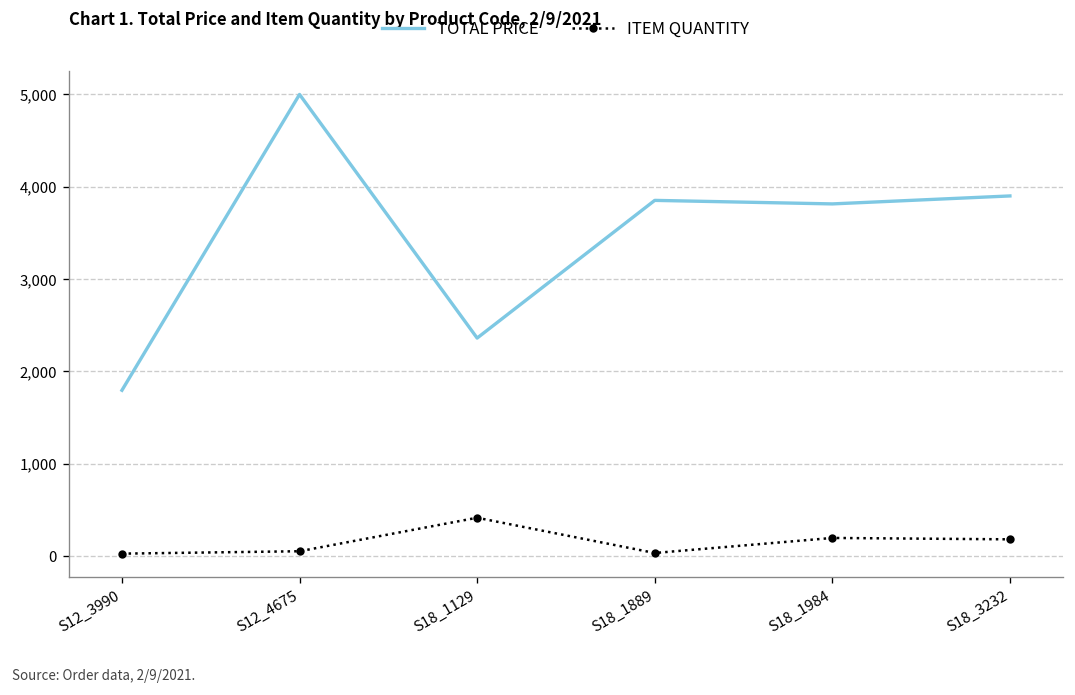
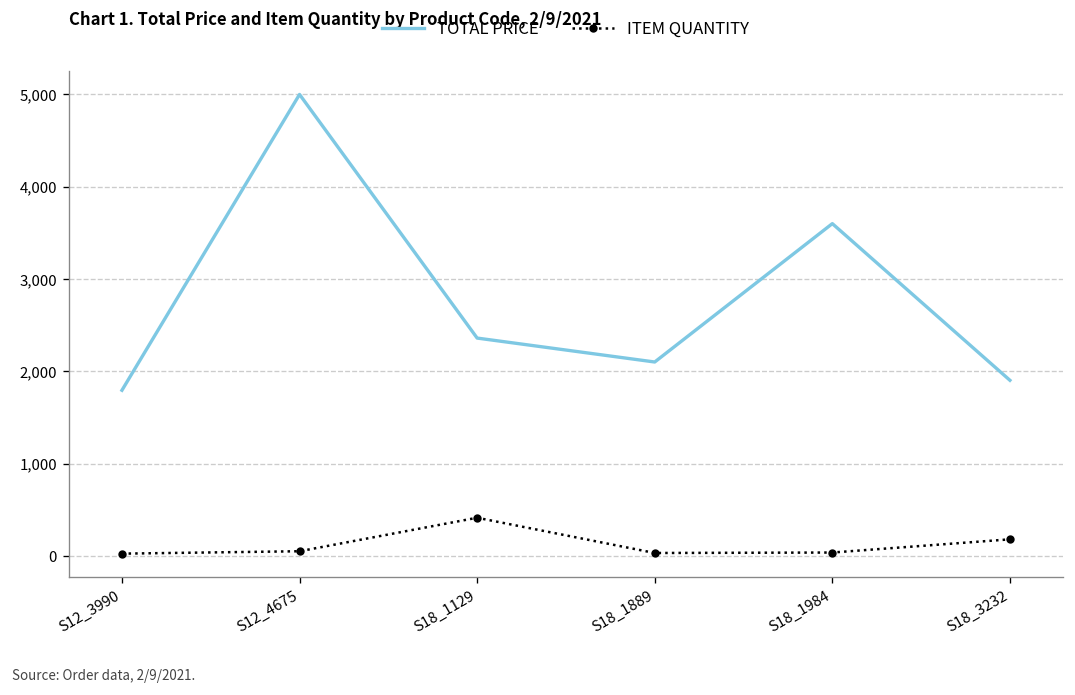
TOTAL PRICE, S18_1889: 3,900 -> 2,100
TOTAL PRICE, S18_1984: 3,800 -> 3,600
ITEM QUANTITY, S18_1984: 200 -> 0
TOTAL PRICE, S18_3232: 3,900 -> 1,900
